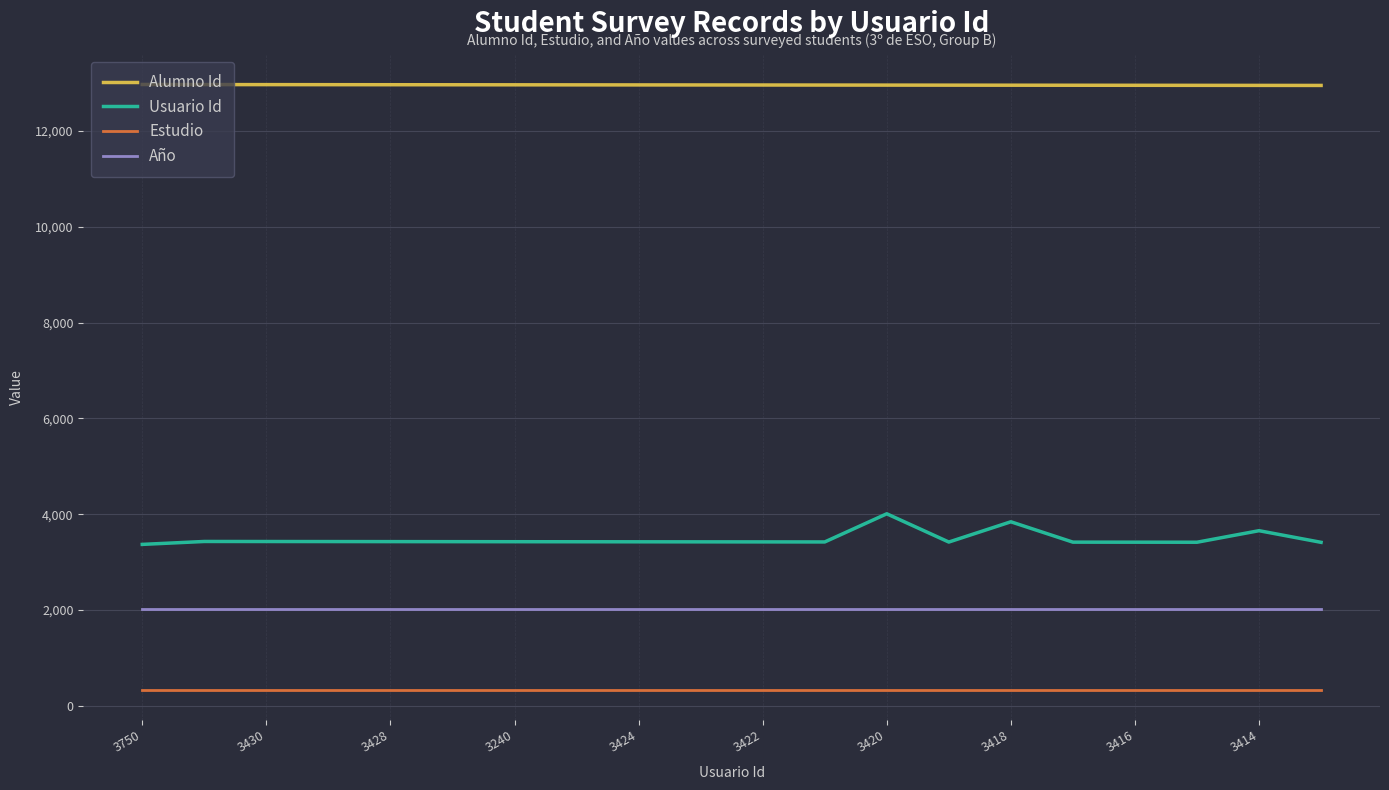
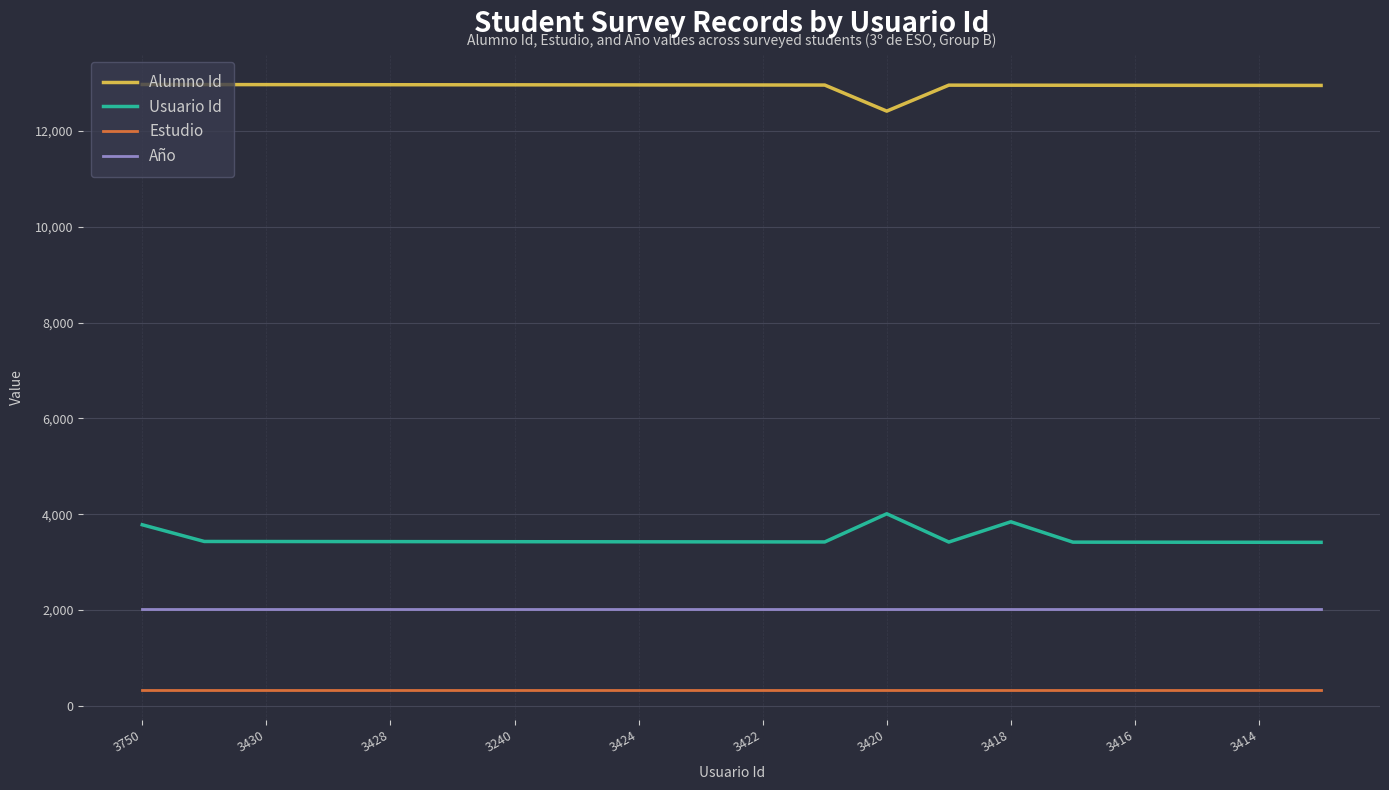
Usuario Id, 3750: 3,400 -> 3,800
Alumno Id, 3420: 13,000 -> 12,400
Usuario Id, 3414: 3,700 -> 3,400
